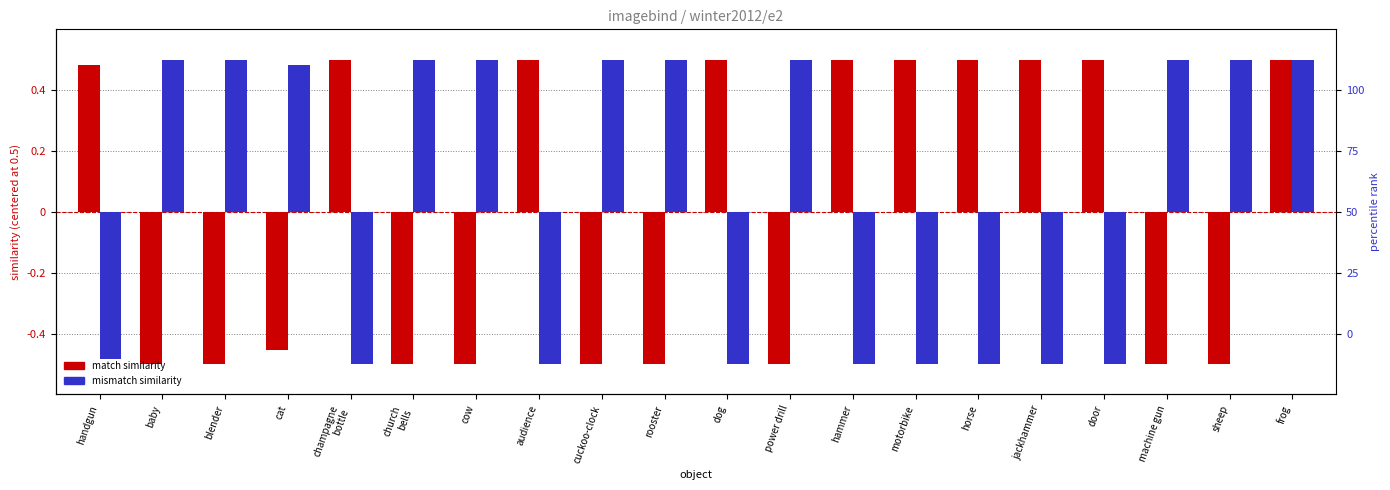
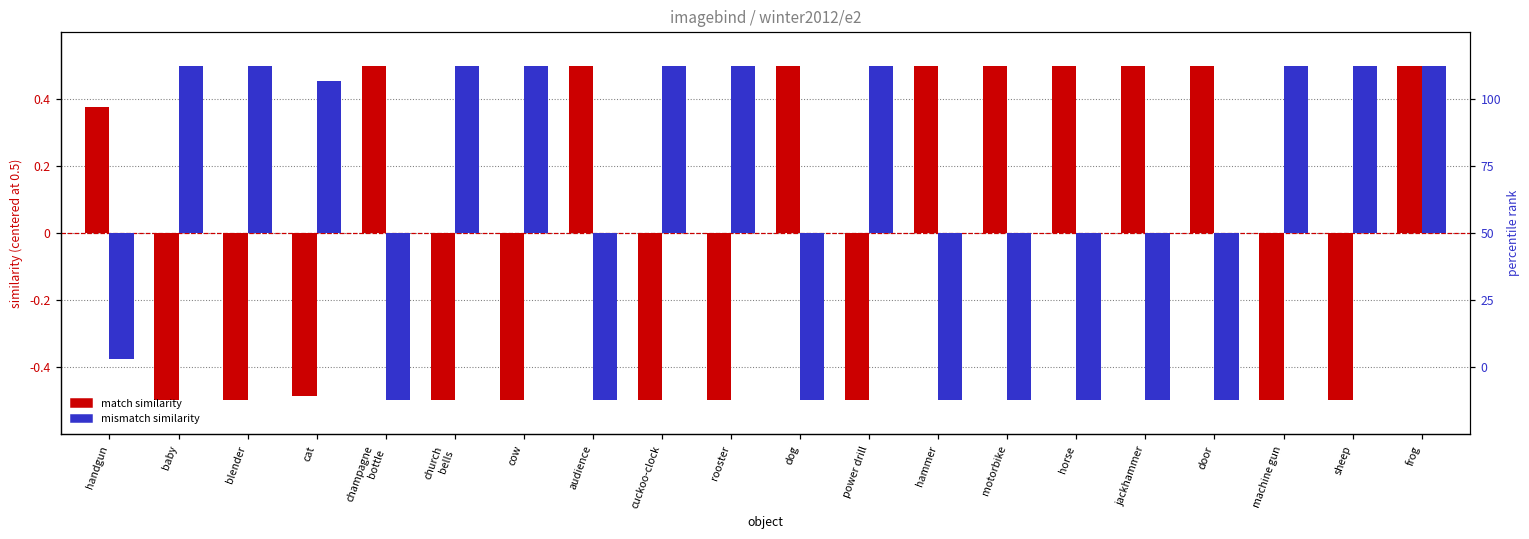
match similarity, handgun: 0.48 -> 0.38
mismatch similarity, handgun: -0.48 -> -0.38
match similarity, cat: -0.46 -> -0.49
mismatch similarity, cat: 0.48 -> 0.46
